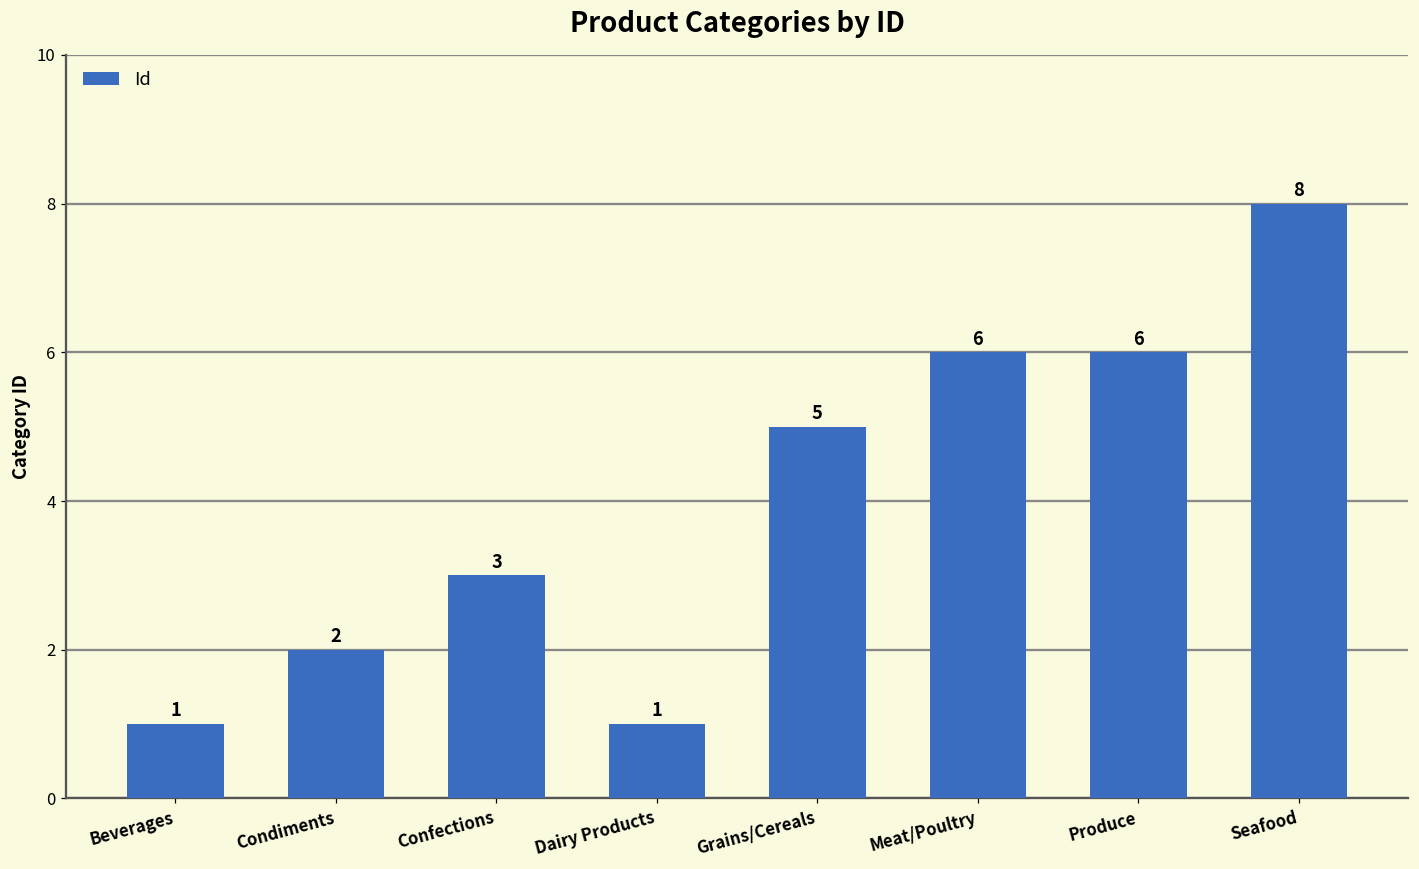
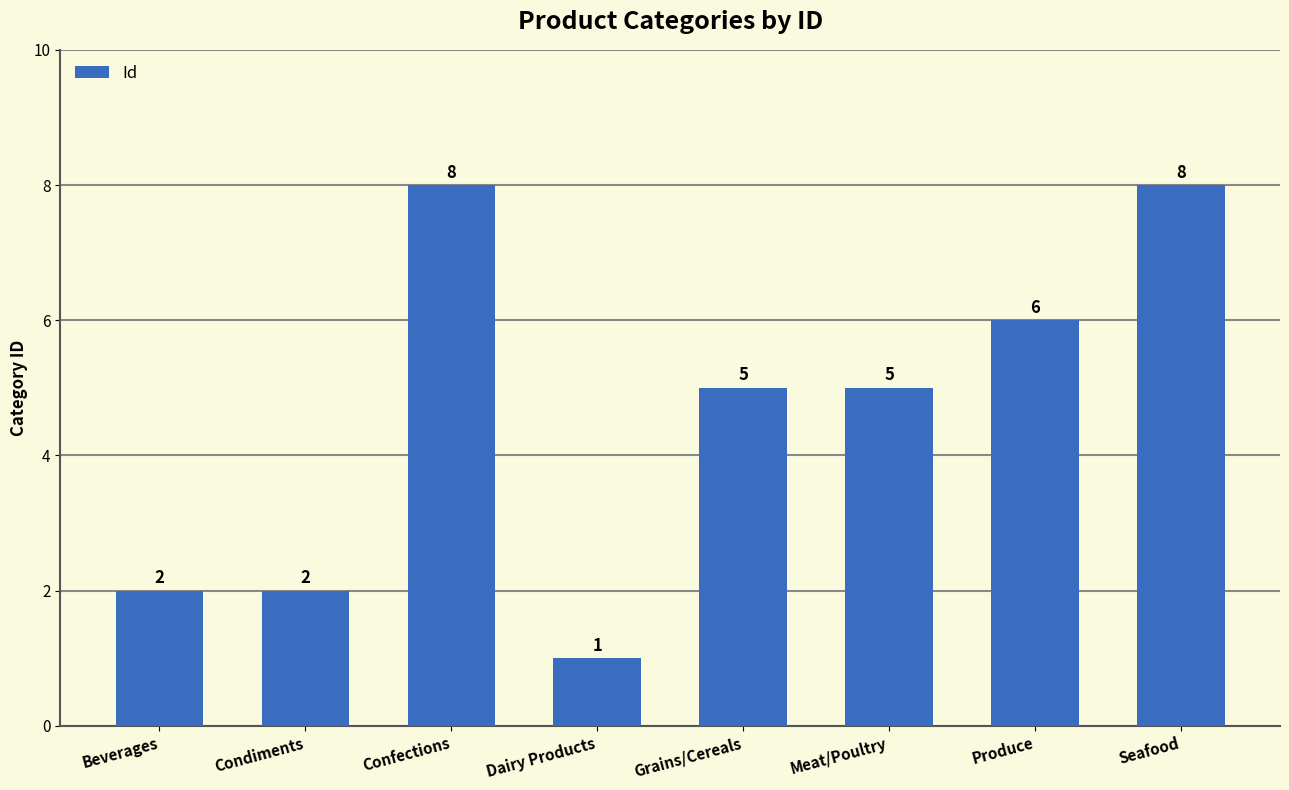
Beverages: 1 -> 2
Confections: 3 -> 8
Meat/Poultry: 6 -> 5
